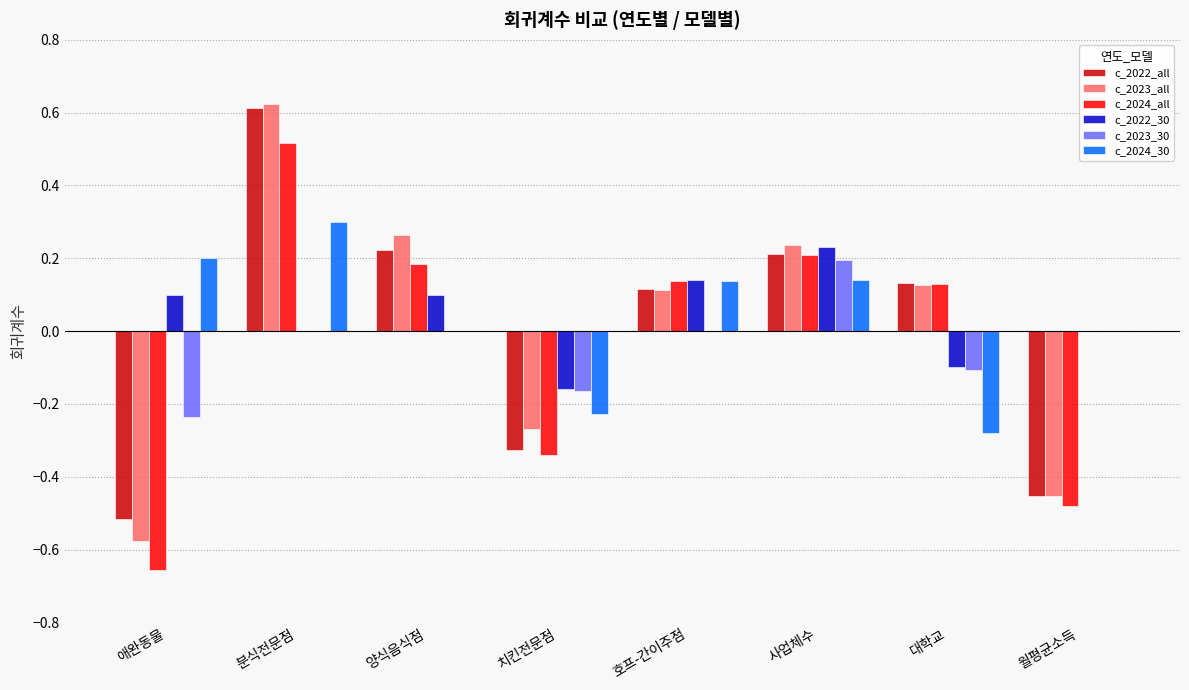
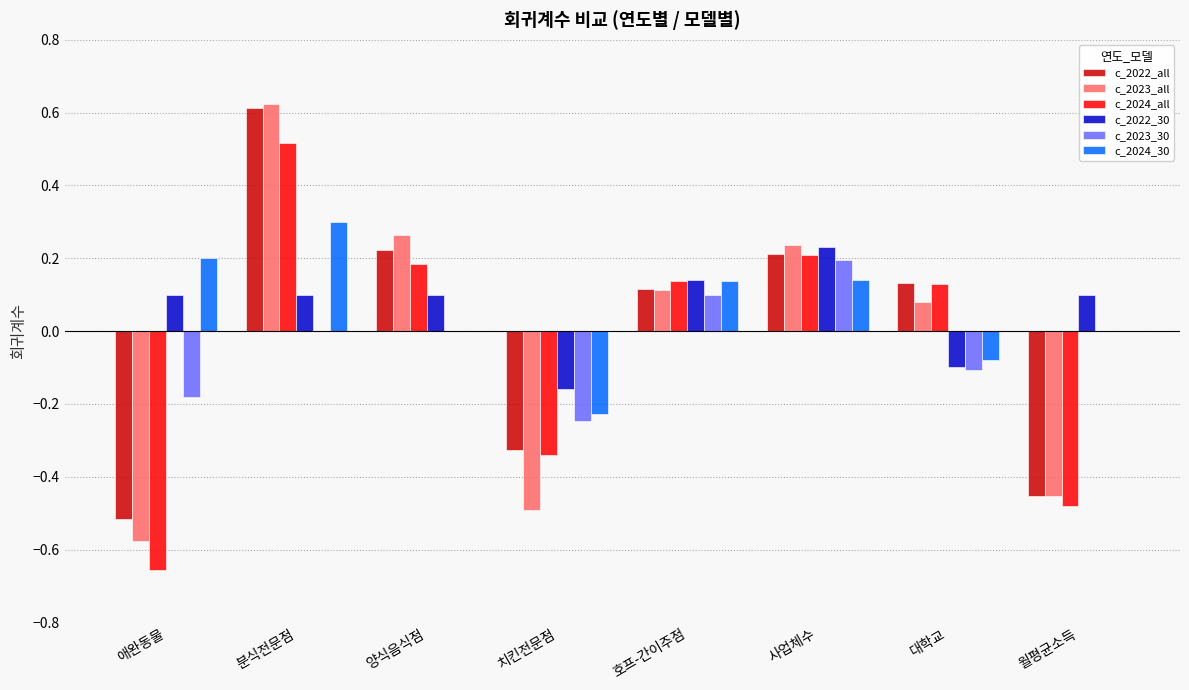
c_2023_30, 애완동물: -0.24 -> -0.18
c_2022_30, 분식전문점: 0.0 -> 0.1
c_2023_all, 치킨전문점: -0.27 -> -0.49
c_2023_30, 치킨전문점: -0.16 -> -0.25
c_2023_30, 호프-간이주점: 0.0 -> 0.1
c_2023_all, 대학교: 0.13 -> 0.08
c_2024_30, 대학교: -0.28 -> -0.08
c_2022_30, 월평균소득: 0.0 -> 0.1
